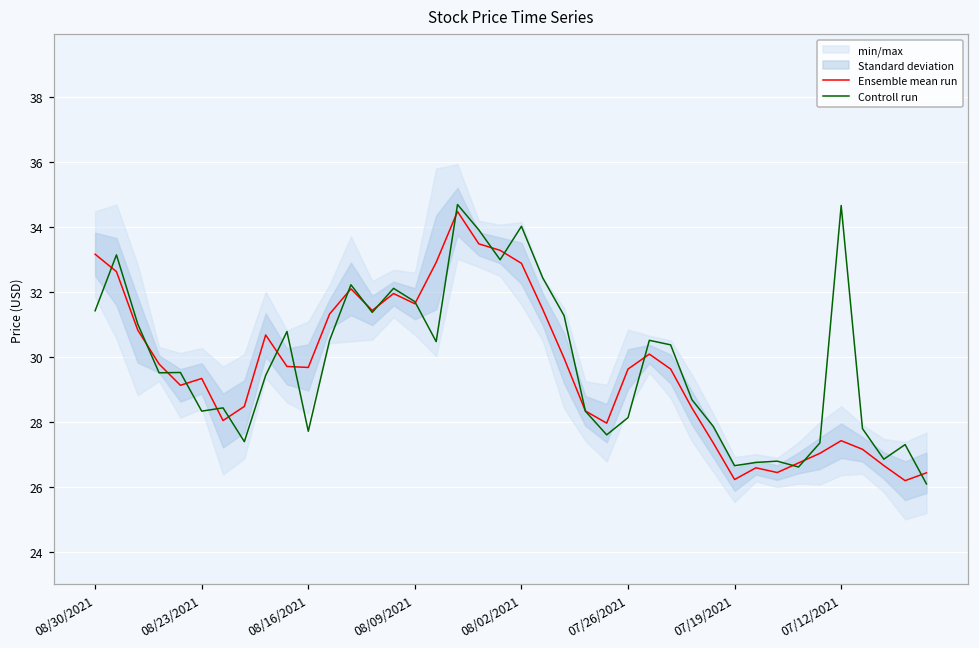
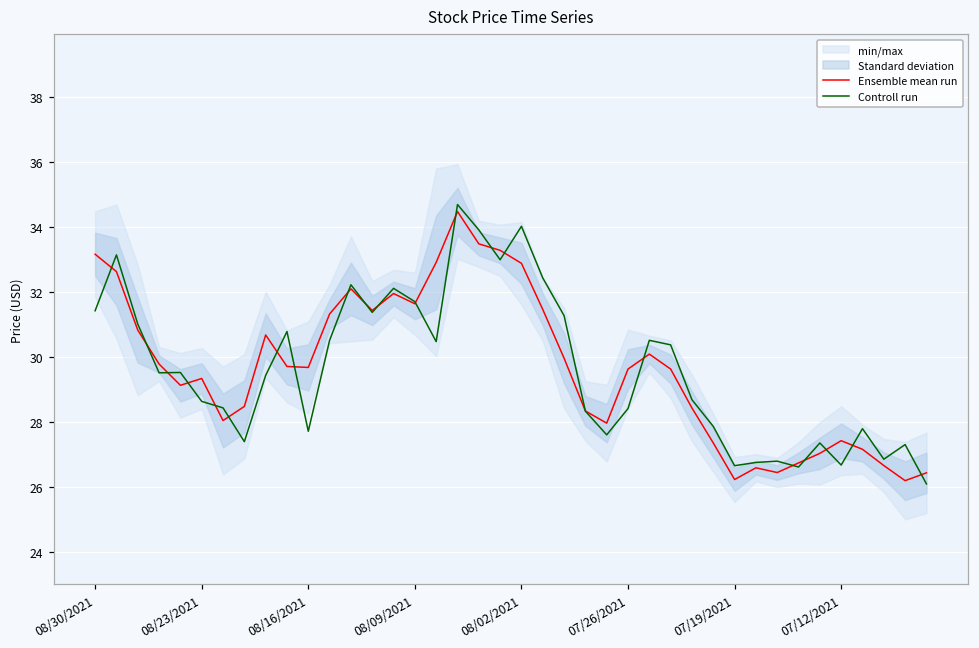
Controll run, 08/23/2021: 28.3 -> 28.6
Controll run, 07/26/2021: 28.1 -> 28.4
Controll run, 07/12/2021: 34.7 -> 26.7
